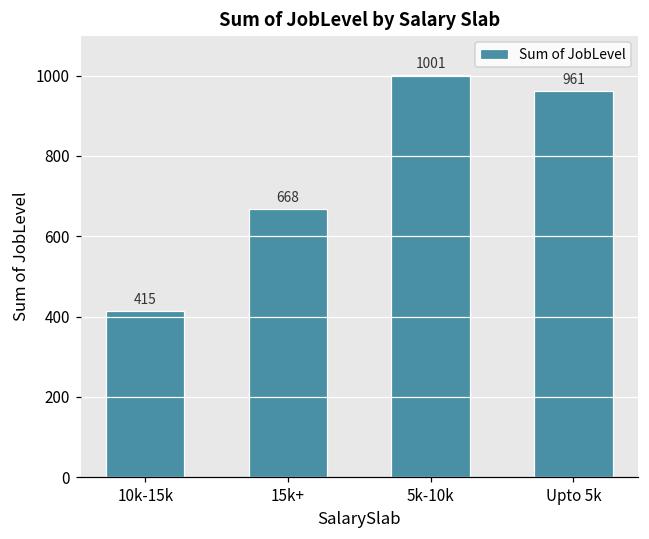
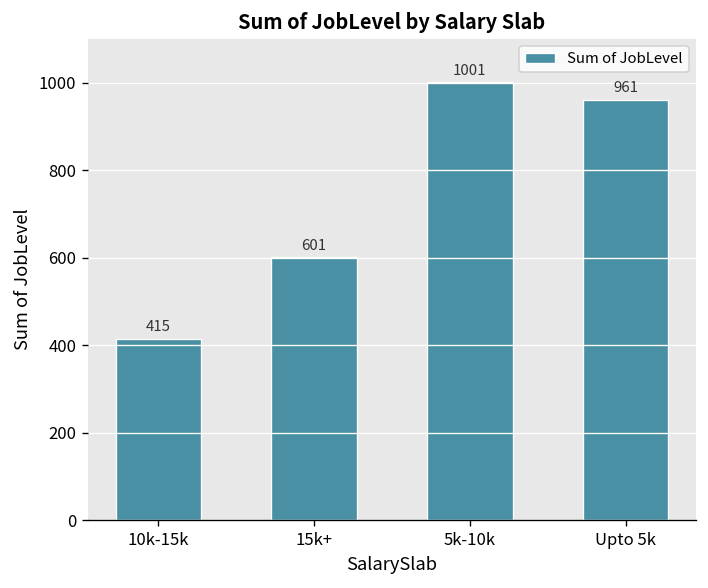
15k+: 668 -> 601
